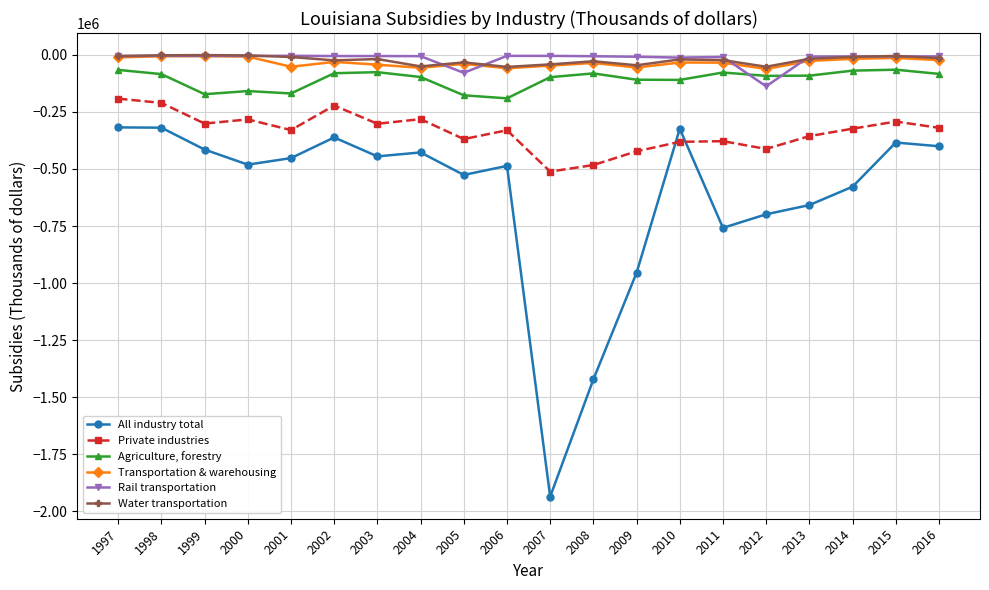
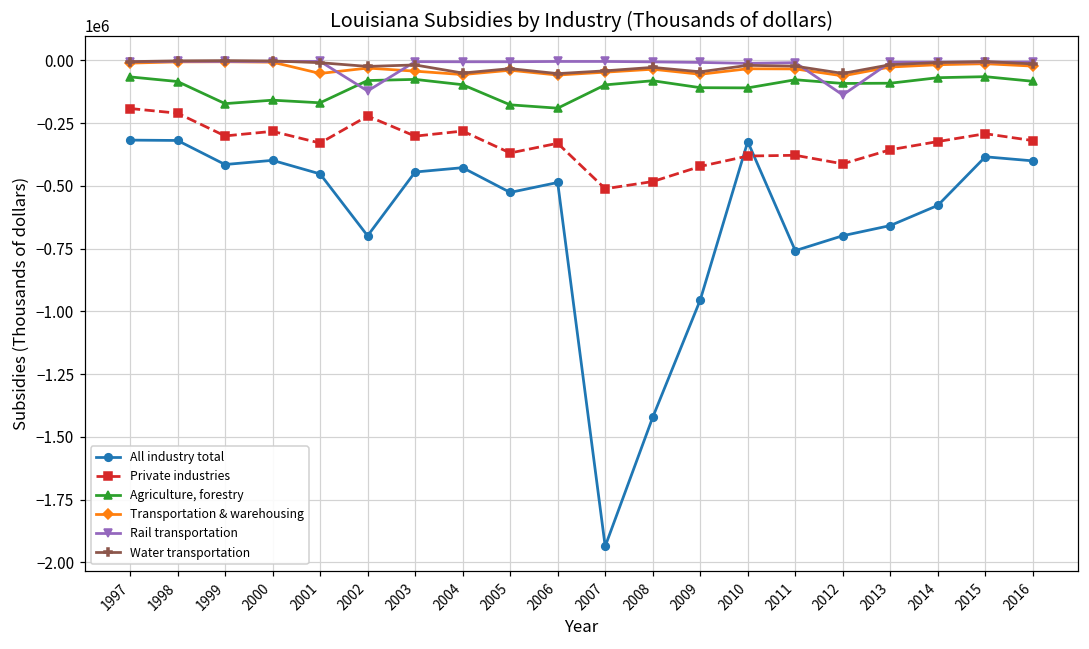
All industry total, 2000: -480000 -> -400000
All industry total, 2002: -360000 -> -700000
Rail transportation, 2002: -10000 -> -120000
Rail transportation, 2005: -80000 -> -10000
